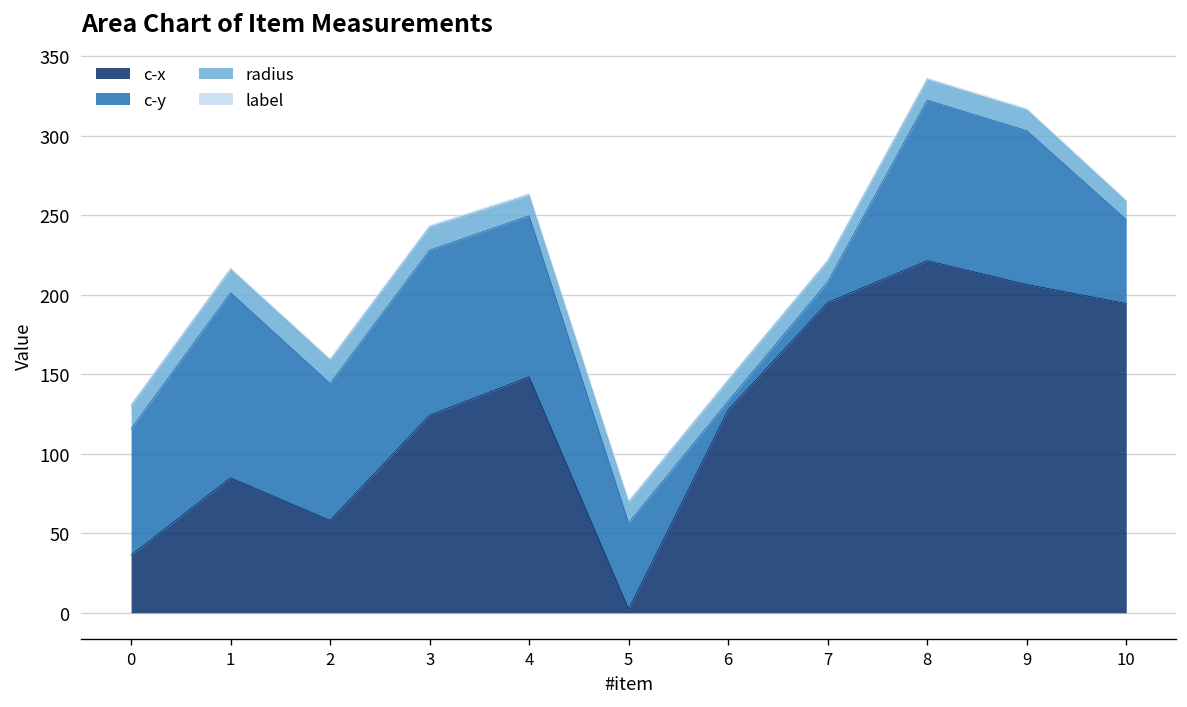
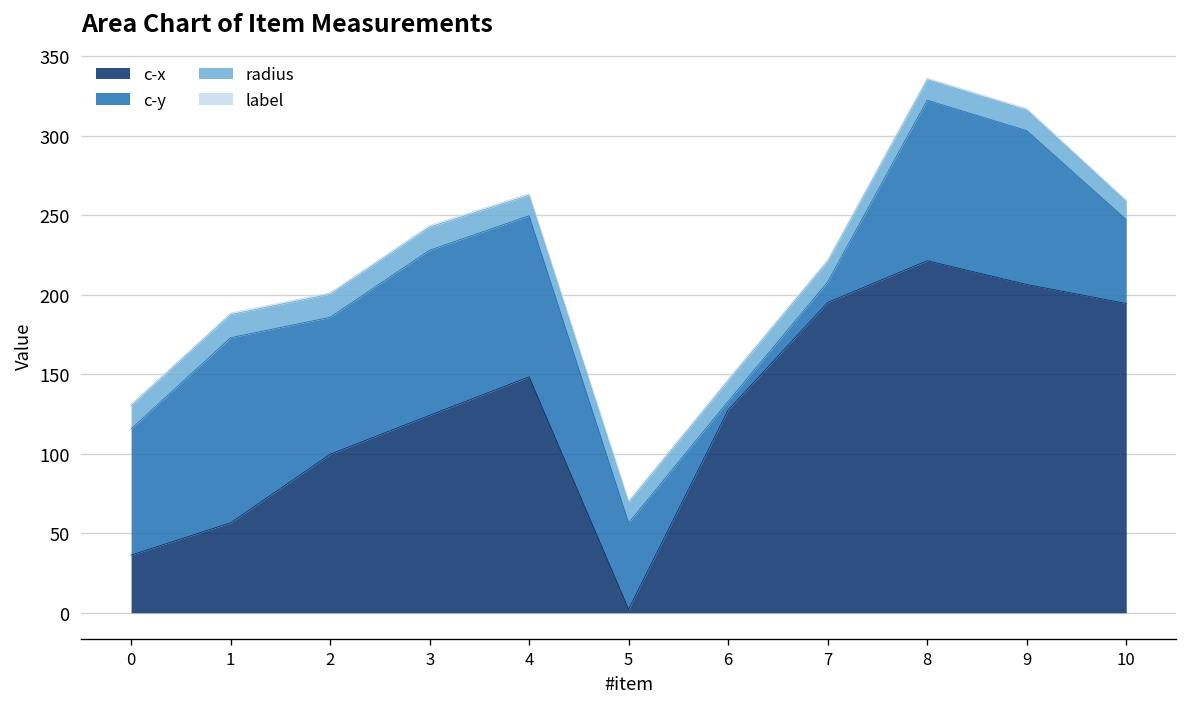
c-x, 1: 85 -> 57
c-x, 2: 58 -> 100
